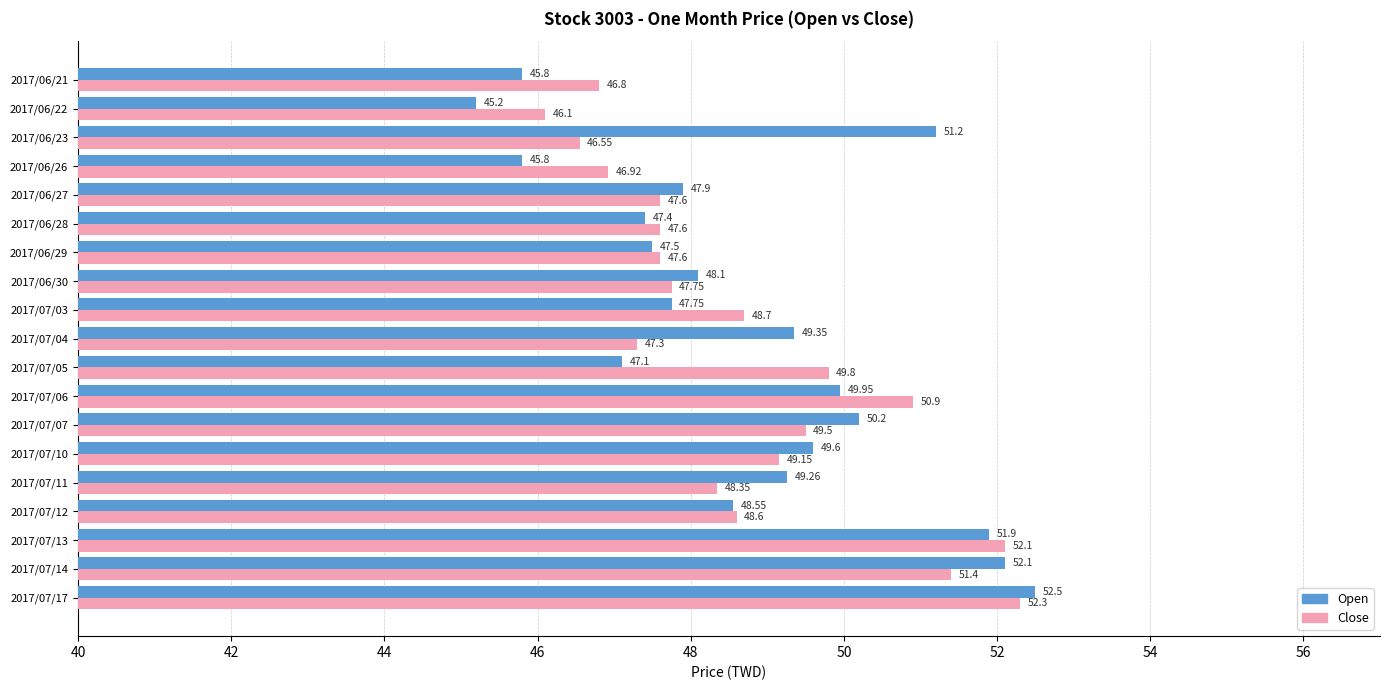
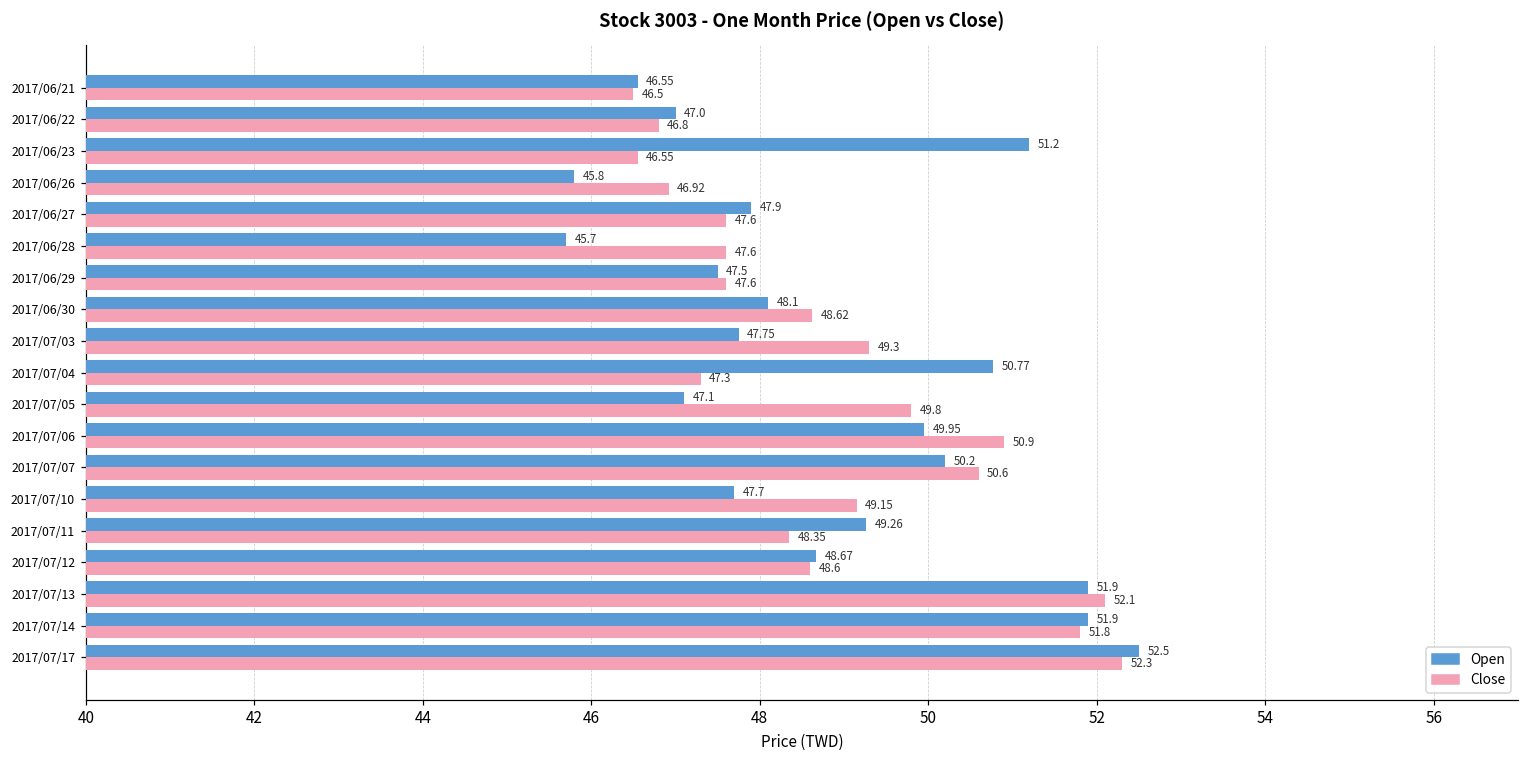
Open, 2017/06/21: 45.8 -> 46.55
Close, 2017/06/21: 46.8 -> 46.5
Open, 2017/06/22: 45.2 -> 47.0
Close, 2017/06/22: 46.1 -> 46.8
Open, 2017/06/28: 47.4 -> 45.7
Close, 2017/06/30: 47.75 -> 48.62
Close, 2017/07/03: 48.7 -> 49.3
Open, 2017/07/04: 49.35 -> 50.77
Close, 2017/07/07: 49.5 -> 50.6
Open, 2017/07/10: 49.6 -> 47.7
Open, 2017/07/12: 48.55 -> 48.67
Open, 2017/07/14: 52.1 -> 51.9
Close, 2017/07/14: 51.4 -> 51.8
